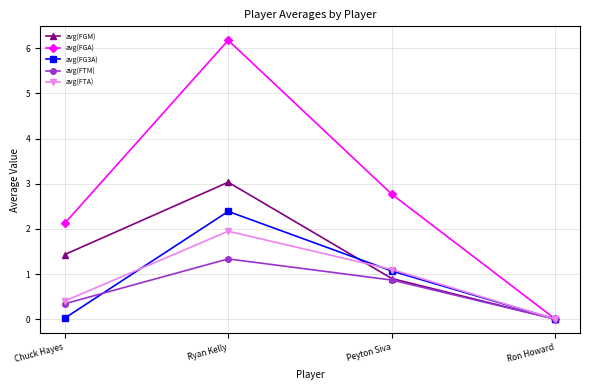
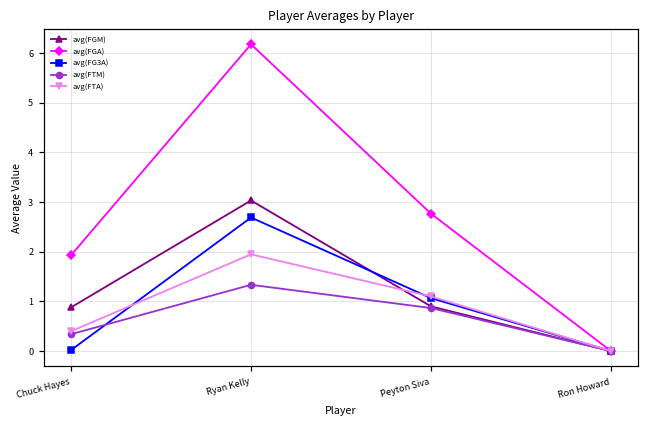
avg(FGM), Chuck Hayes: 1.4 -> 0.9
avg(FGA), Chuck Hayes: 2.1 -> 1.9
avg(FG3A), Ryan Kelly: 2.4 -> 2.7
